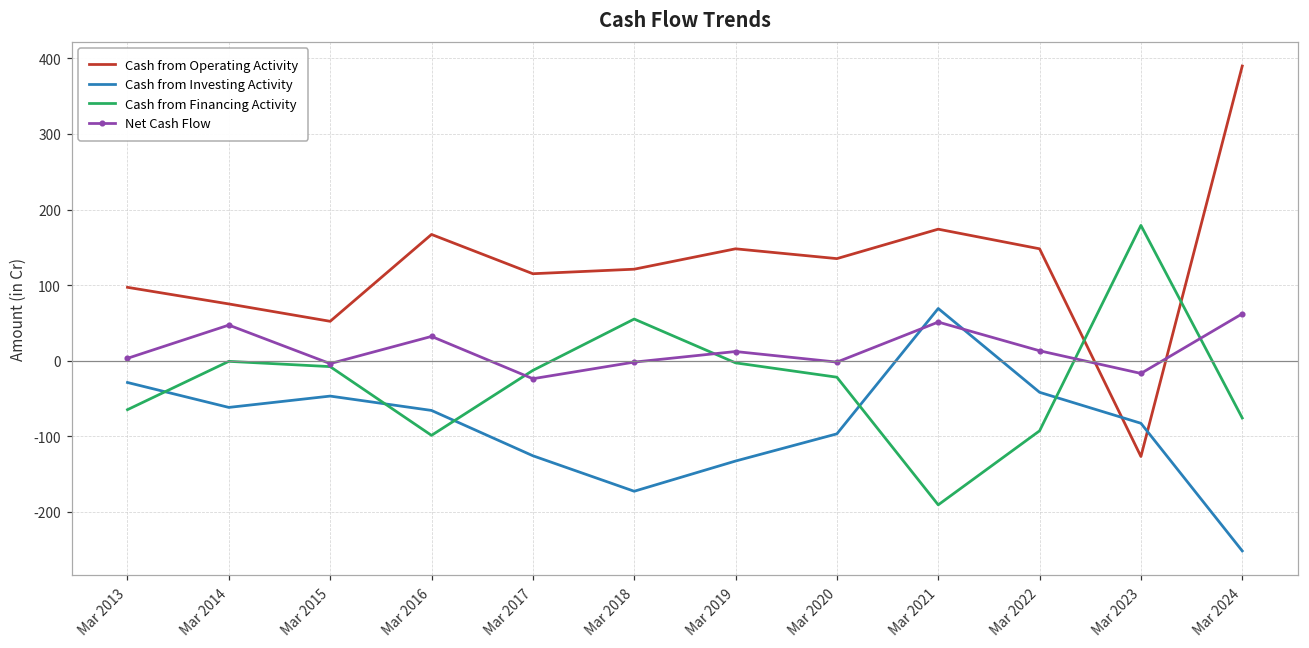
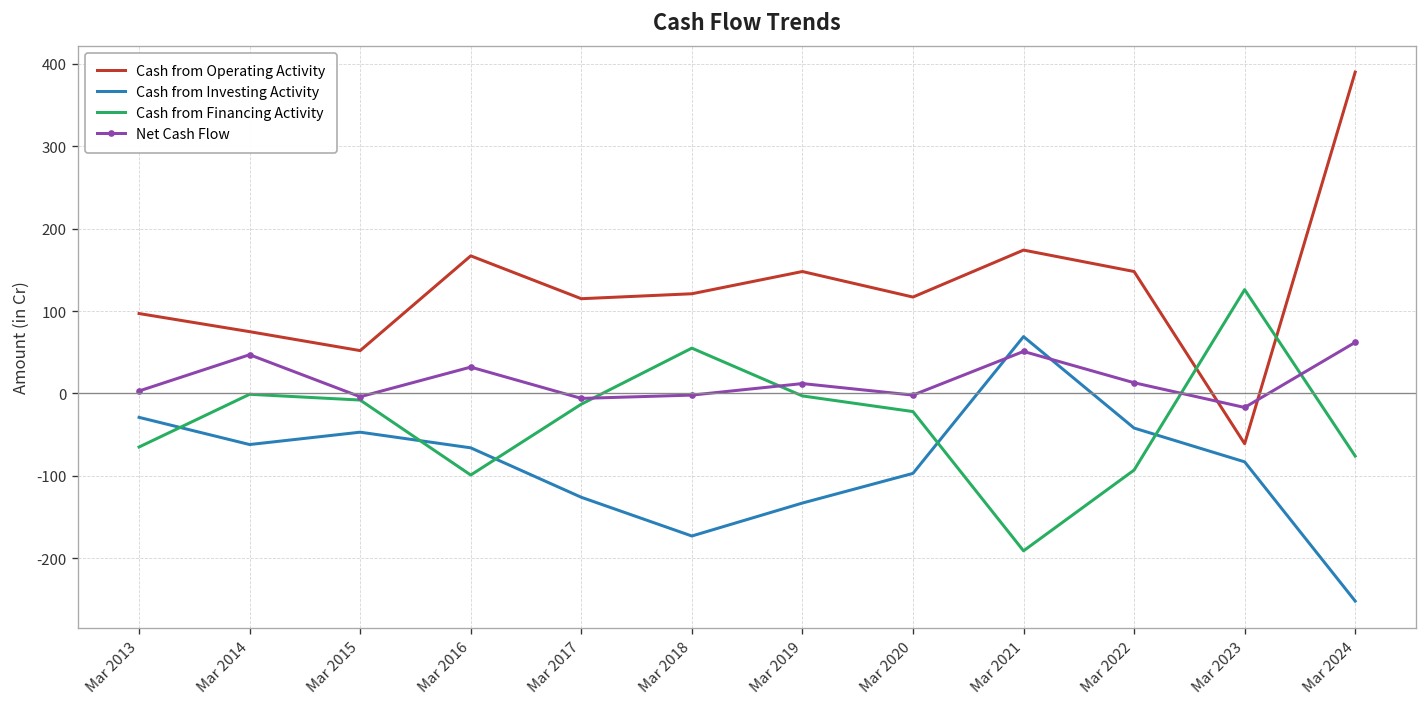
Net Cash Flow, Mar 2017: -20 -> -10
Cash from Operating Activity, Mar 2020: 140 -> 120
Cash from Operating Activity, Mar 2023: -130 -> -60
Cash from Financing Activity, Mar 2023: 180 -> 130
